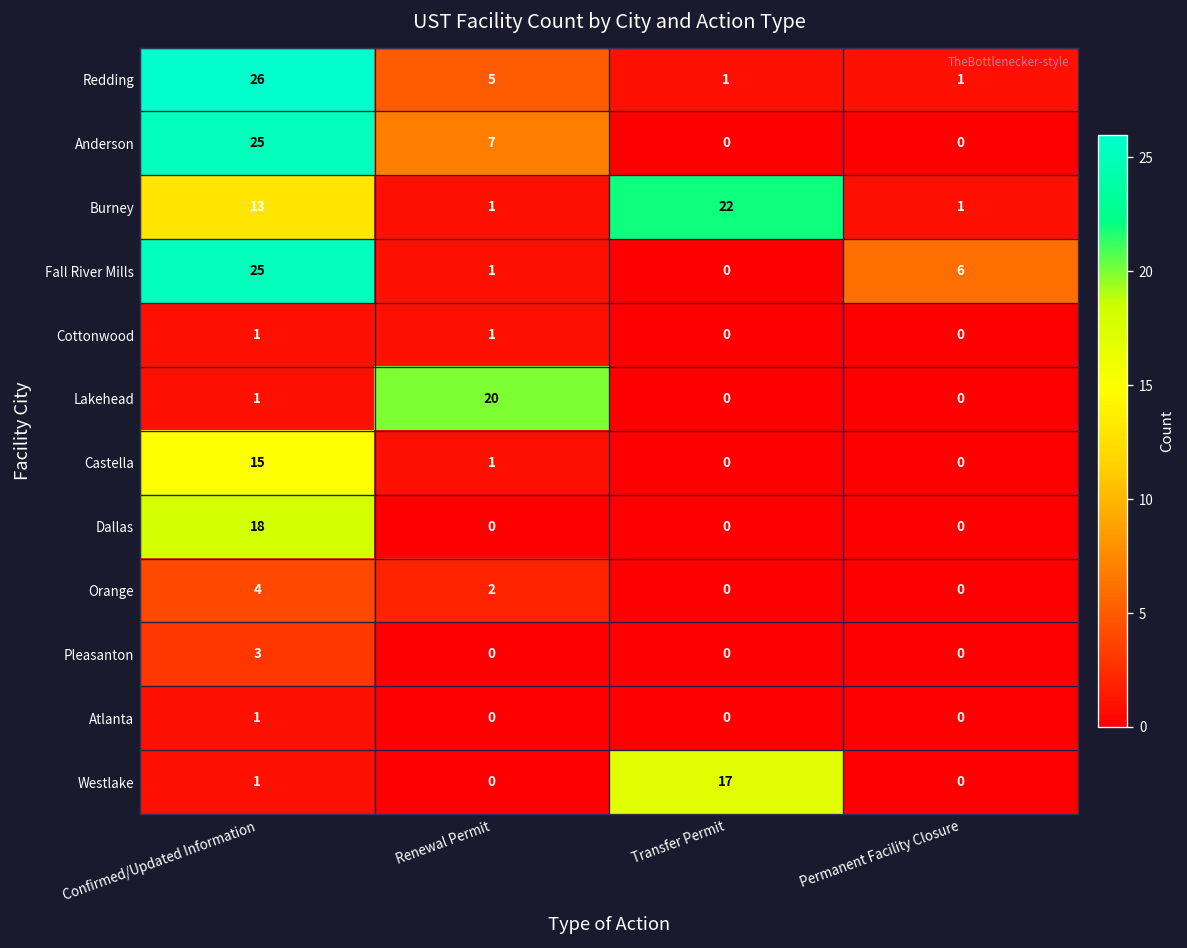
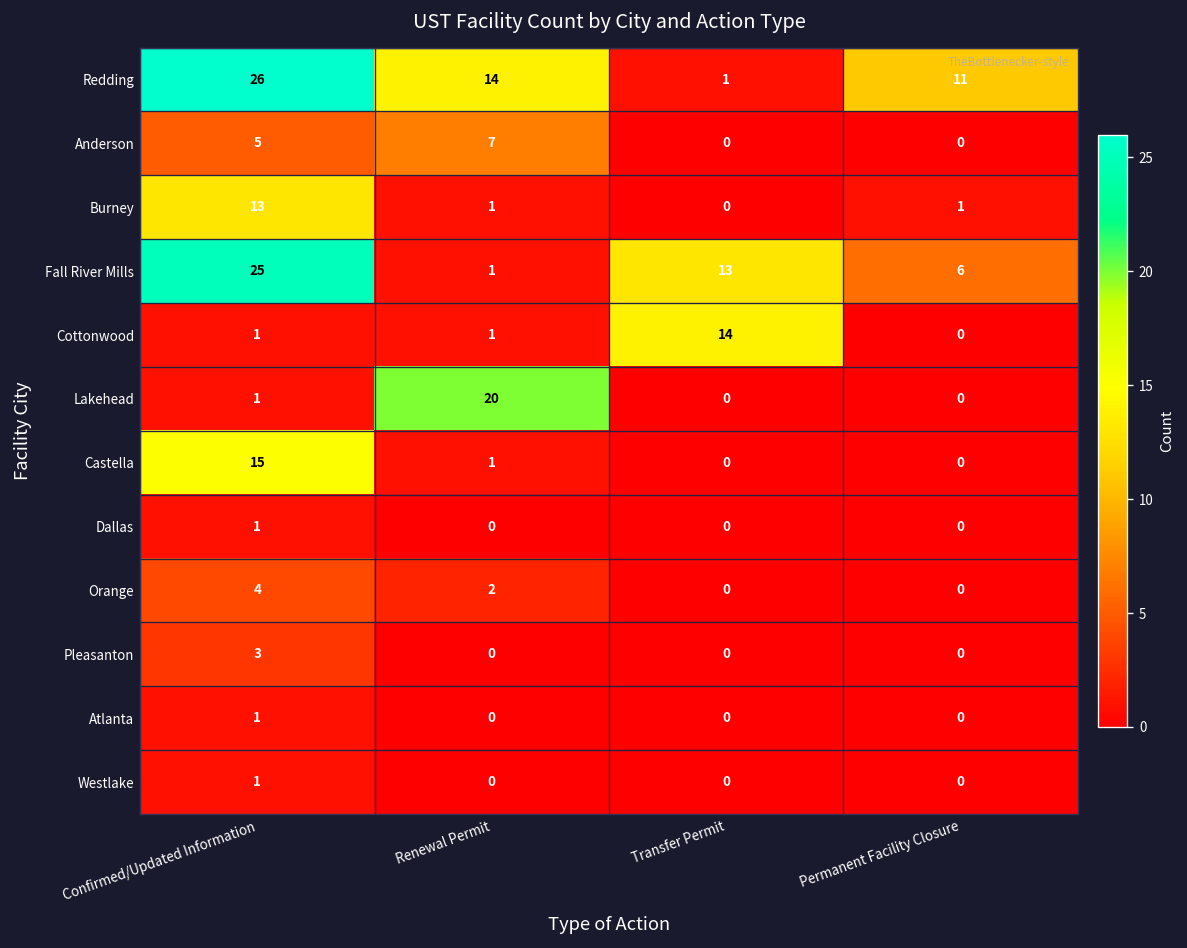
Redding, Renewal Permit: 5 -> 14
Redding, Permanent Facility Closure: 1 -> 11
Anderson, Confirmed/Updated Information: 25 -> 5
Burney, Transfer Permit: 22 -> 0
Fall River Mills, Transfer Permit: 0 -> 13
Cottonwood, Transfer Permit: 0 -> 14
Dallas, Confirmed/Updated Information: 18 -> 1
Westlake, Transfer Permit: 17 -> 0
